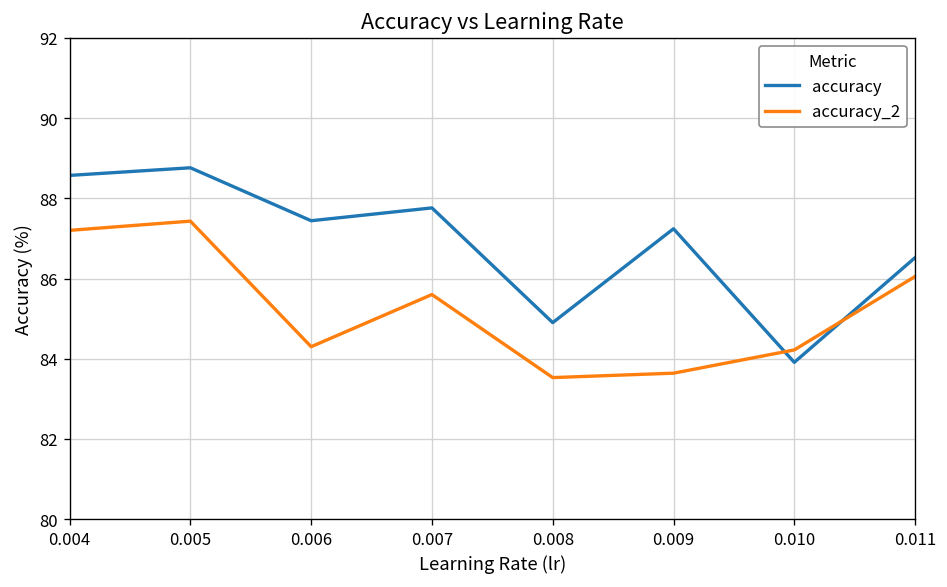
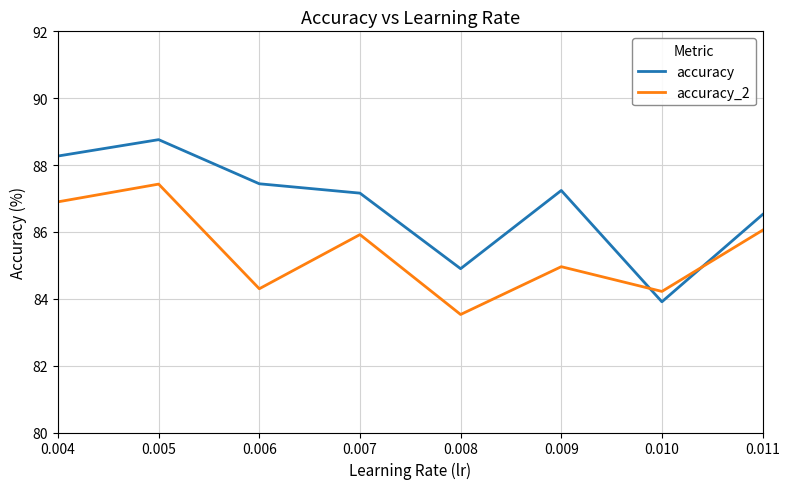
accuracy, 0.004: 88.6 -> 88.3
accuracy_2, 0.004: 87.2 -> 86.9
accuracy, 0.007: 87.8 -> 87.2
accuracy_2, 0.007: 85.6 -> 85.9
accuracy_2, 0.009: 83.6 -> 85.0
